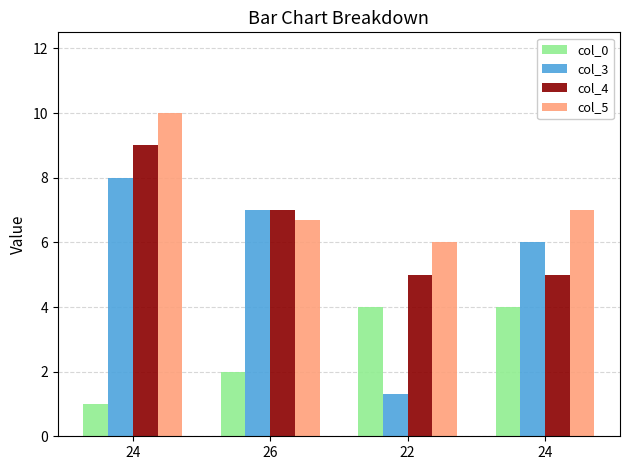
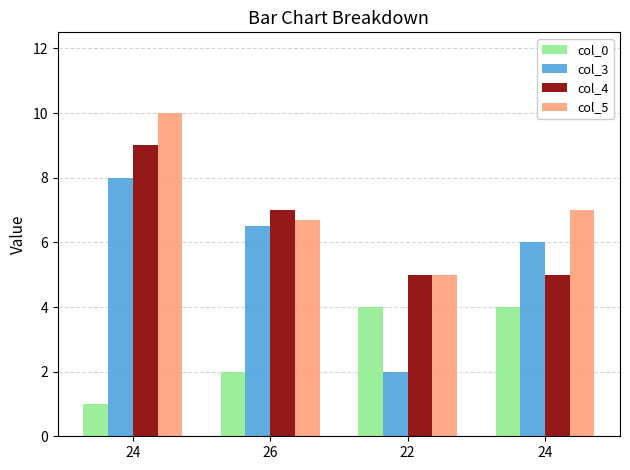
col_3, 26: 7.0 -> 6.5
col_3, 22: 1.3 -> 2.0
col_5, 22: 6 -> 5
